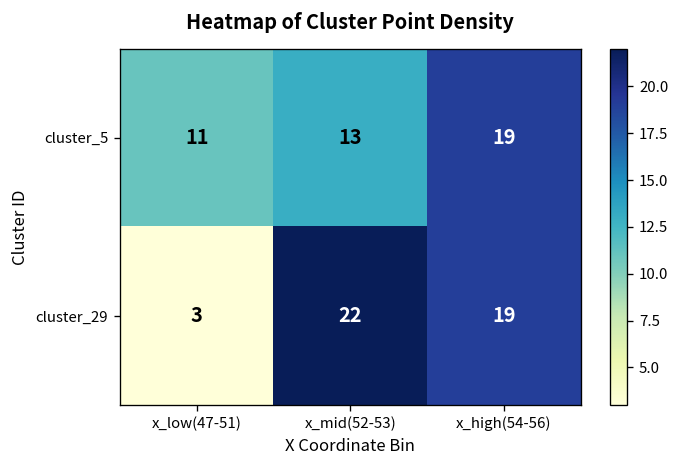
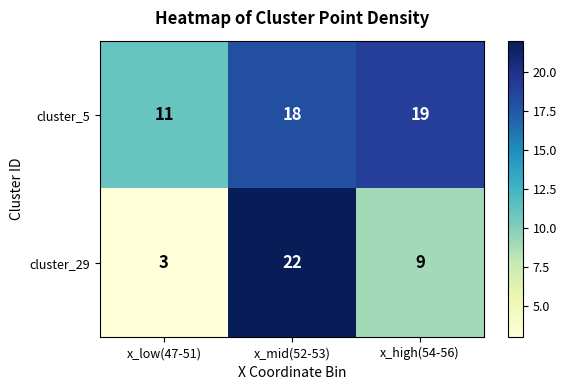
cluster_5, x_mid(52-53): 13 -> 18
cluster_29, x_high(54-56): 19 -> 9
